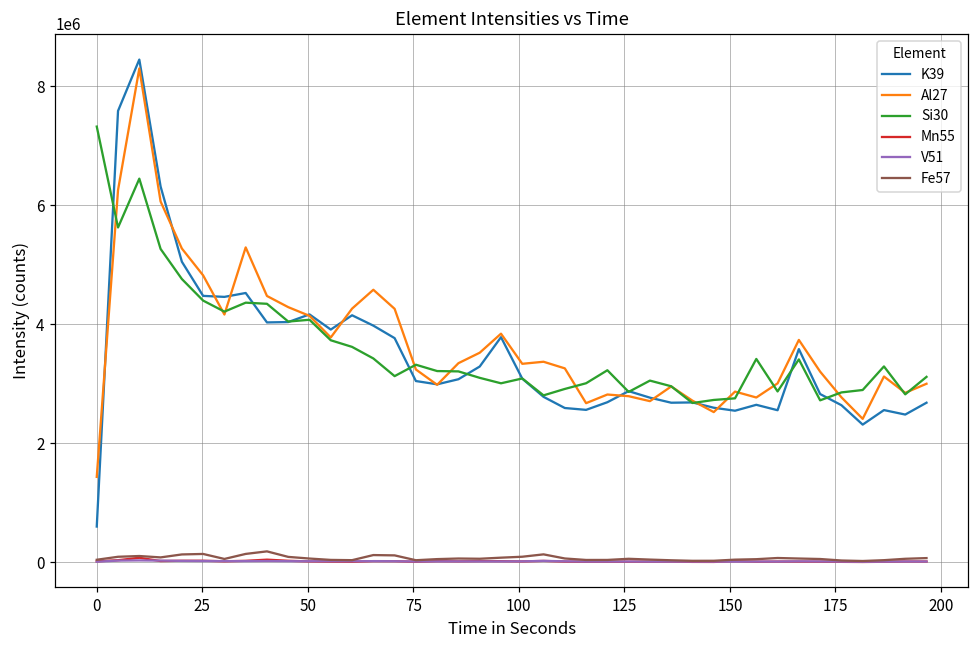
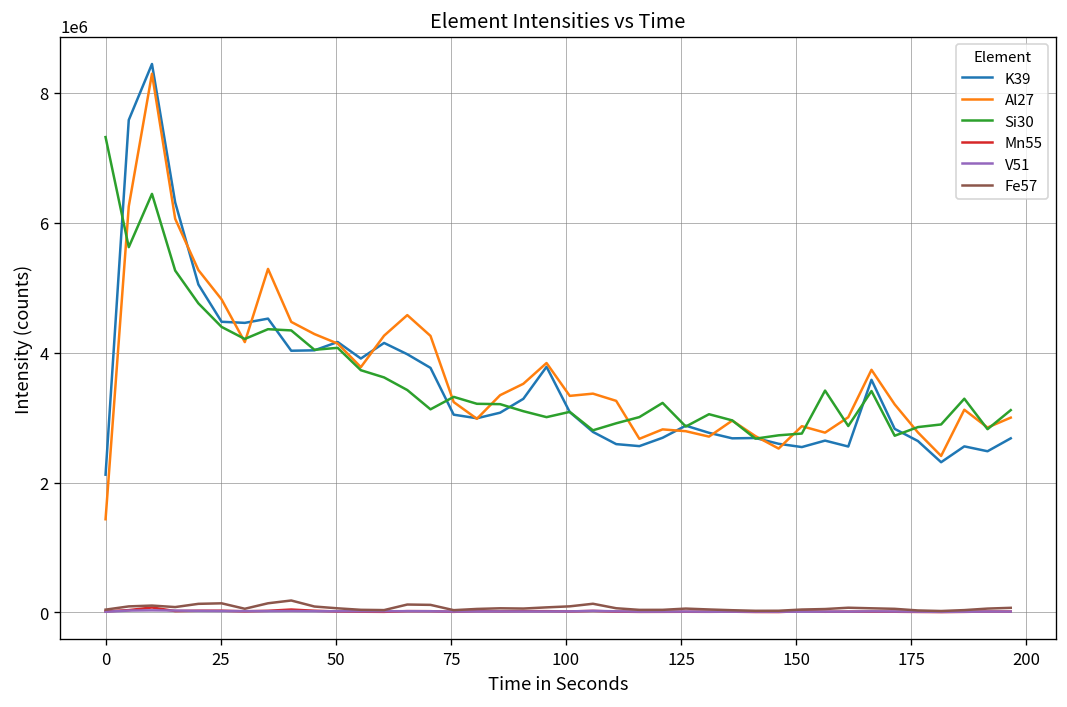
K39, 0: 600000 -> 2100000
